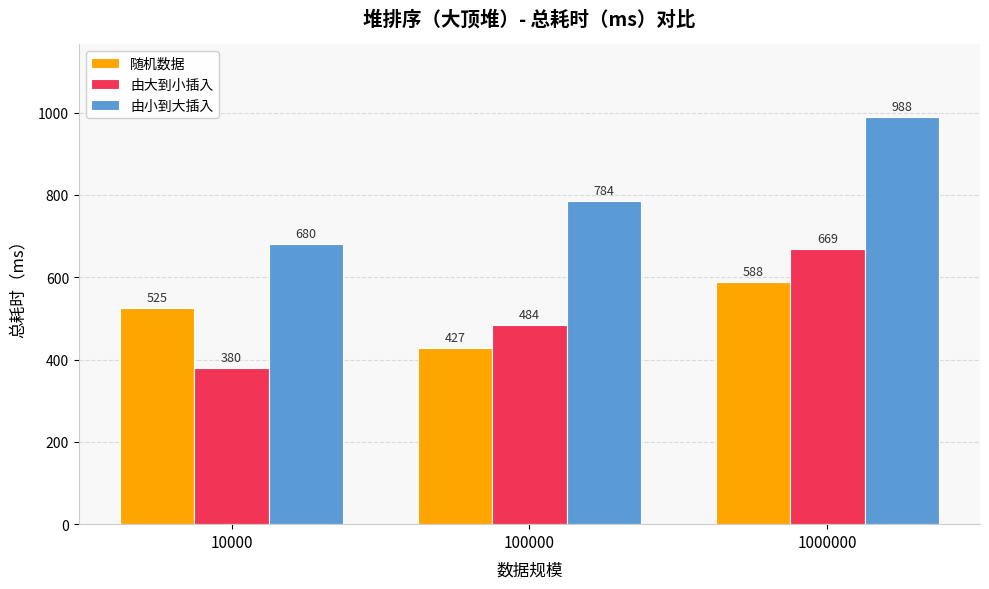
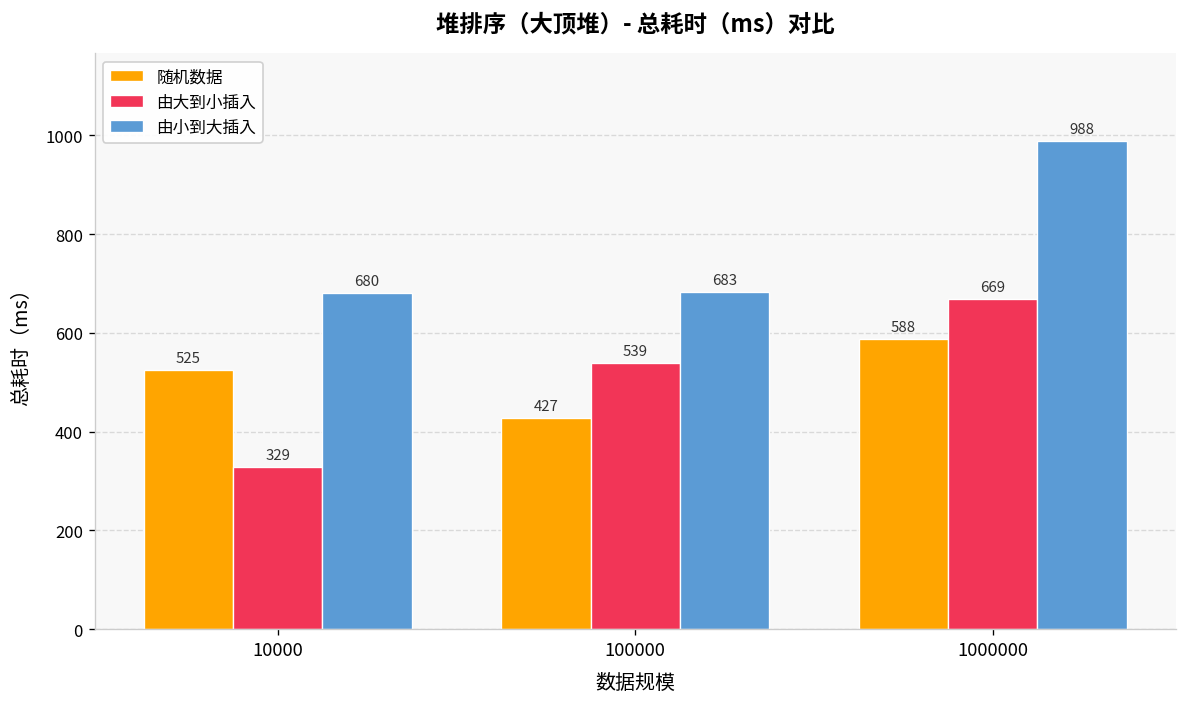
由大到小插入, 10000: 380 -> 329
由大到小插入, 100000: 484 -> 539
由小到大插入, 100000: 784 -> 683
